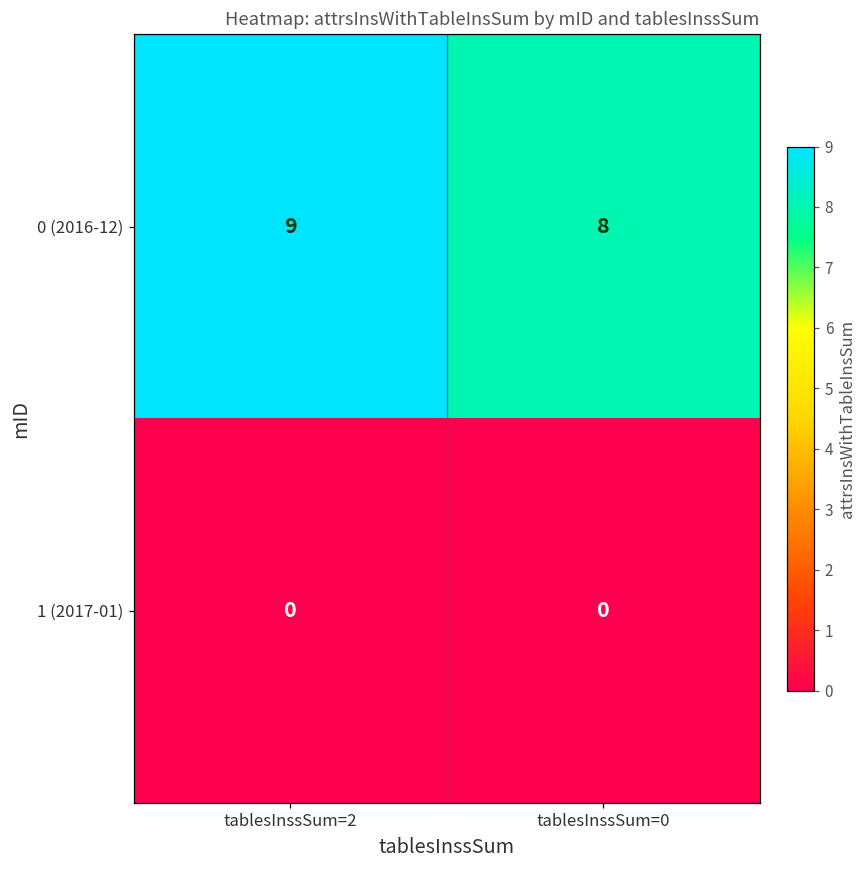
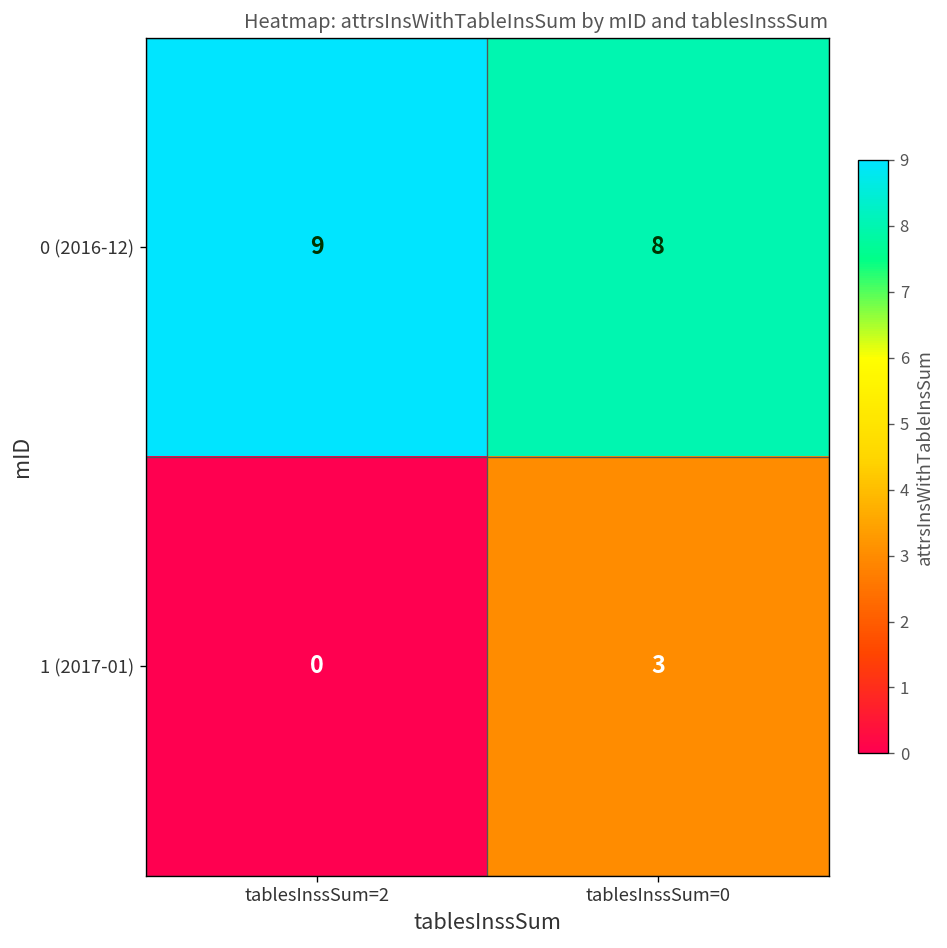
1 (2017-01), tablesInssSum=0: 0 -> 3
